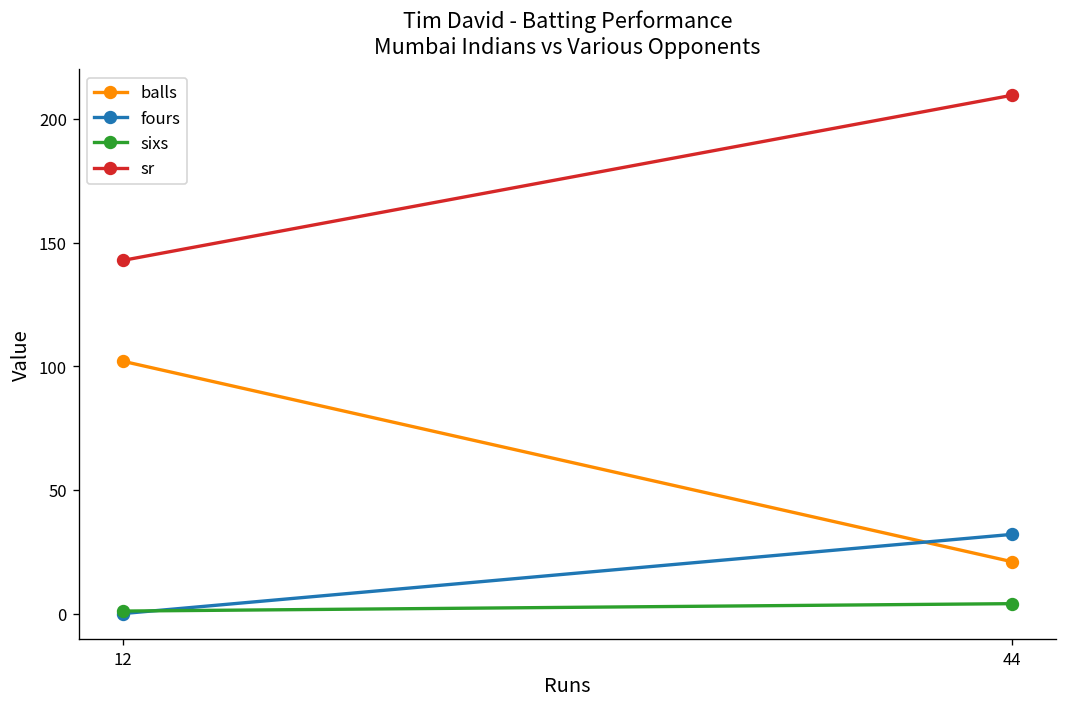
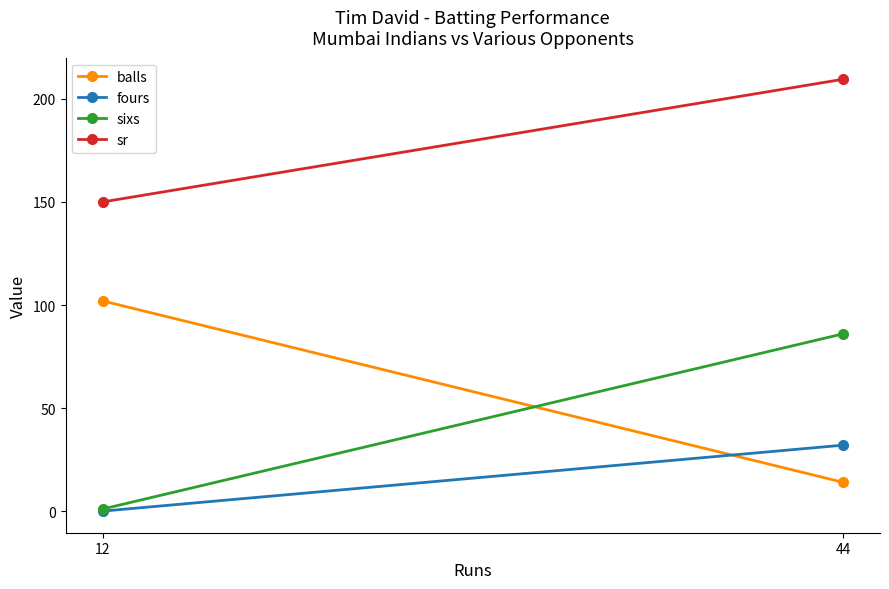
sr, 12: 143 -> 150
balls, 44: 21 -> 14
sixs, 44: 4 -> 86
